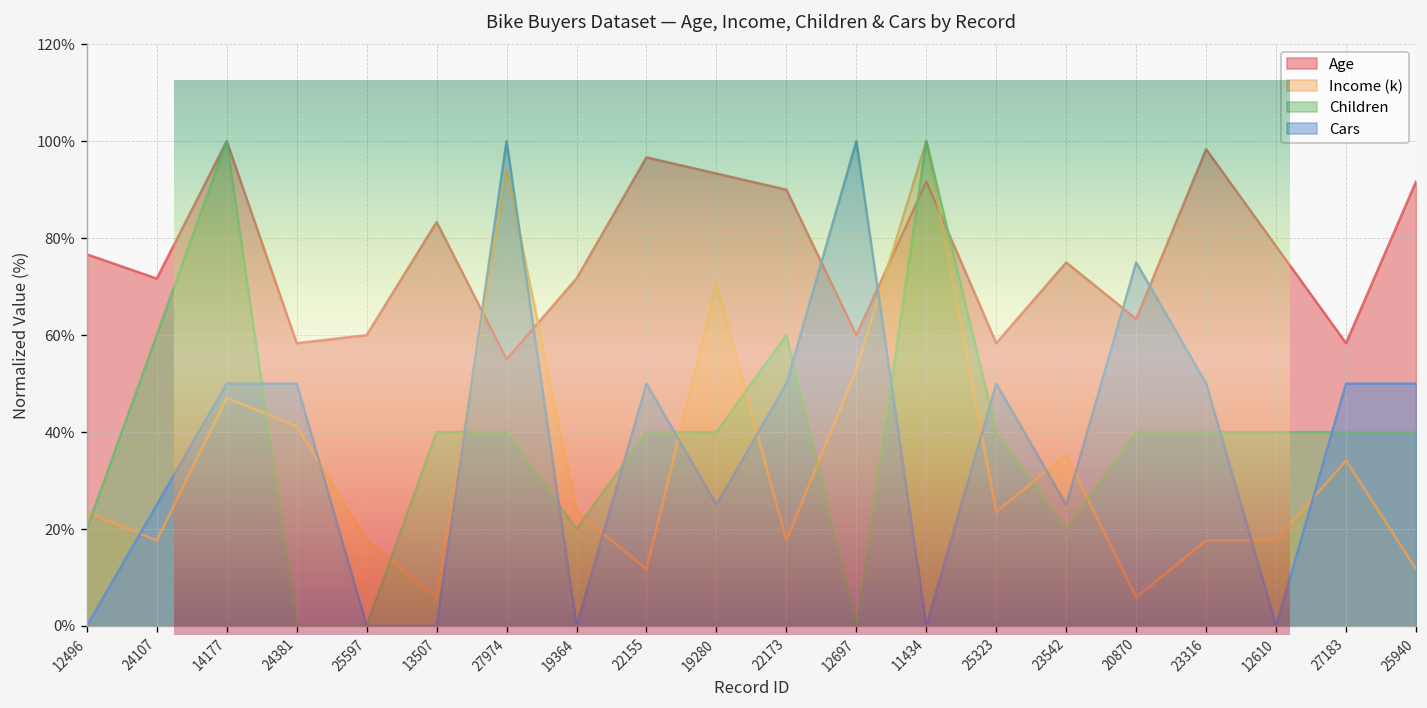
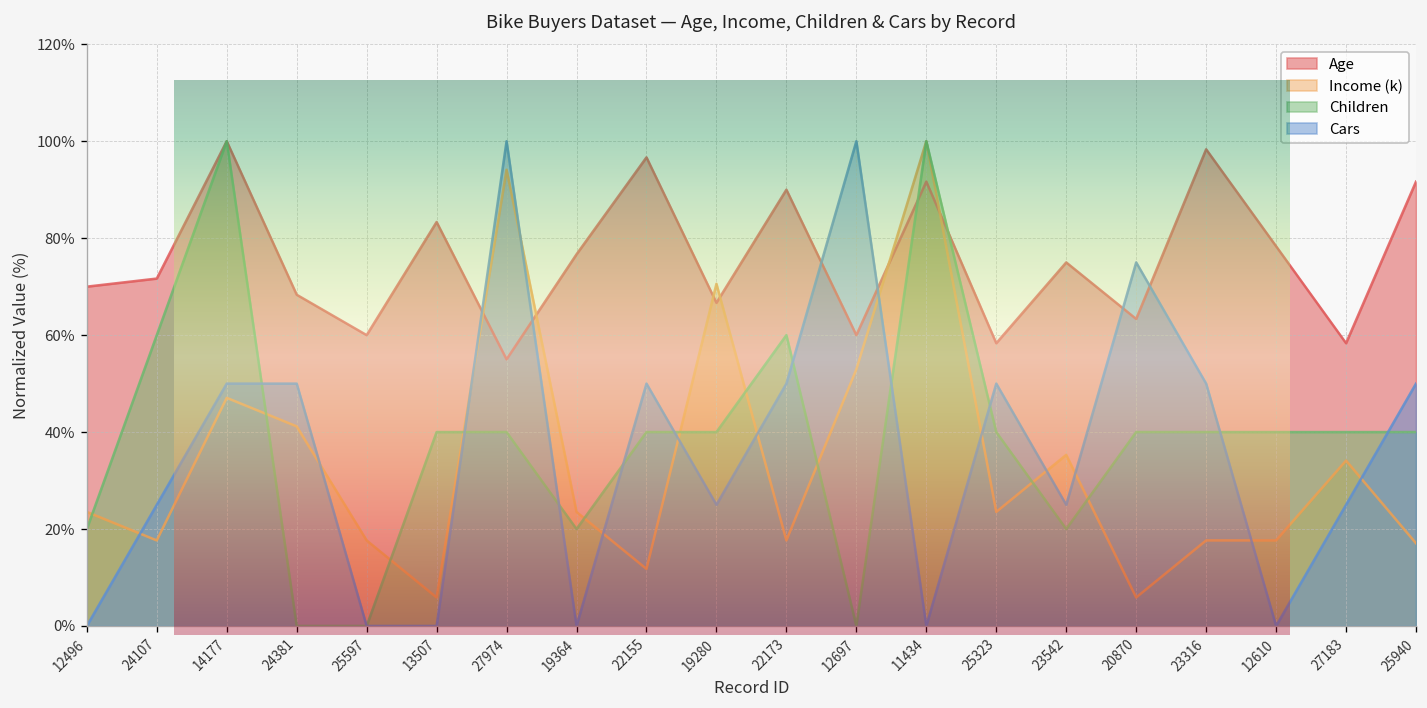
Bike Buyers Dataset — Age, Income, Children & Cars by Record, Age, 12496: 77% -> 70%
Bike Buyers Dataset — Age, Income, Children & Cars by Record, Age, 24381: 58% -> 68%
Bike Buyers Dataset — Age, Income, Children & Cars by Record, Age, 19364: 72% -> 77%
Bike Buyers Dataset — Age, Income, Children & Cars by Record, Age, 19280: 93% -> 67%
Bike Buyers Dataset — Age, Income, Children & Cars by Record, Cars, 27183: 50% -> 25%
Bike Buyers Dataset — Age, Income, Children & Cars by Record, Income (k), 25940: 12% -> 17%
